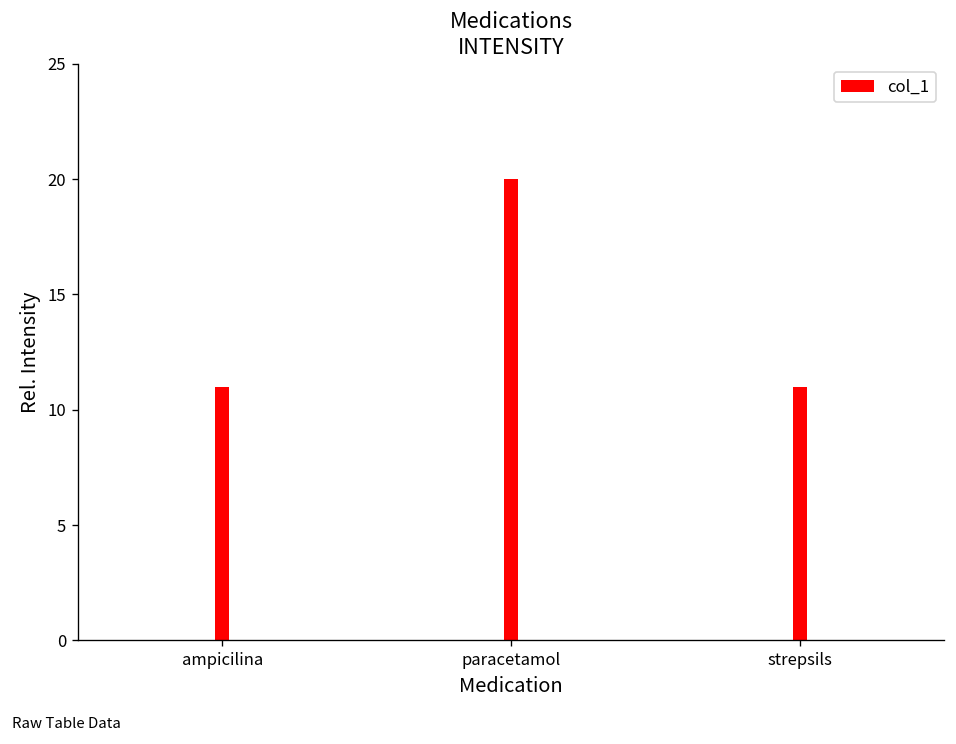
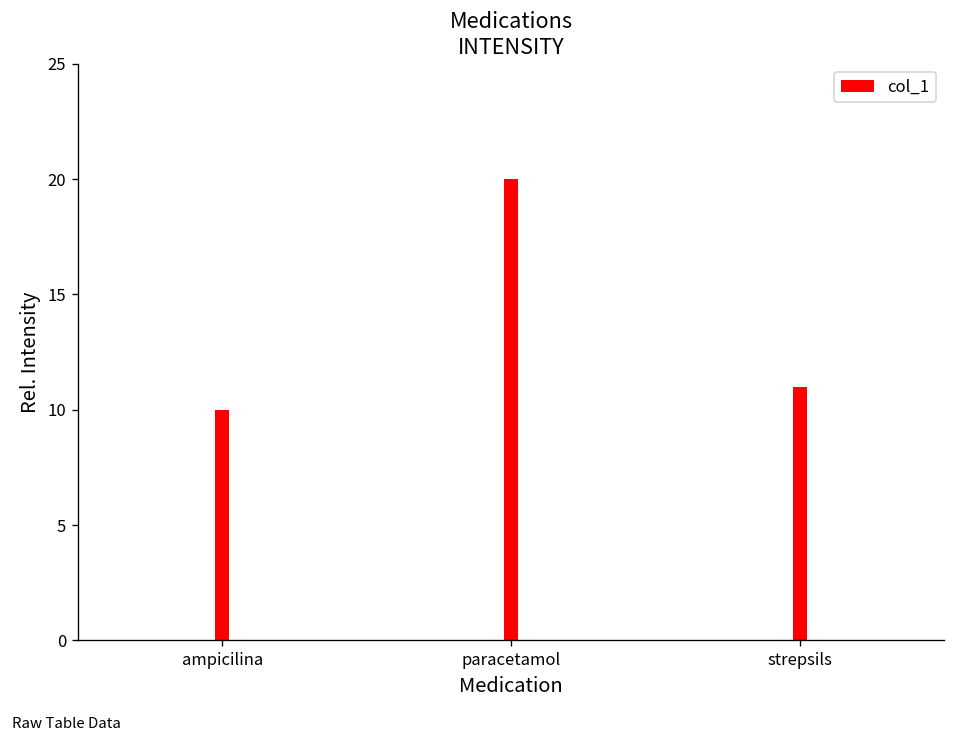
ampicilina: 11 -> 10
